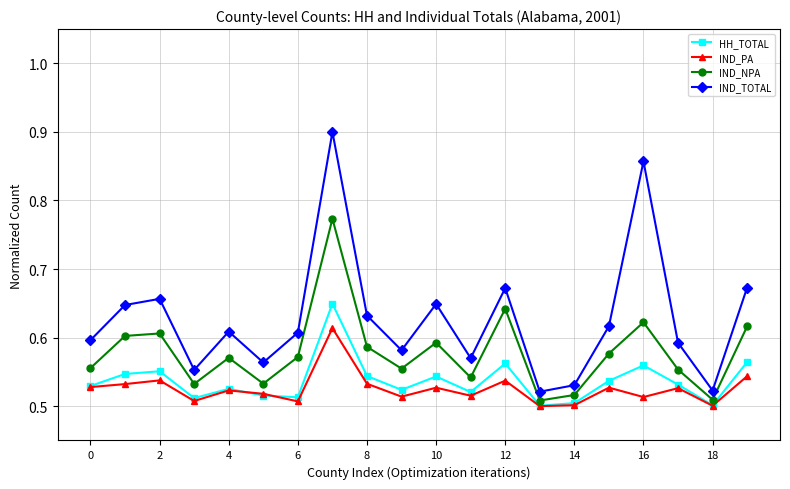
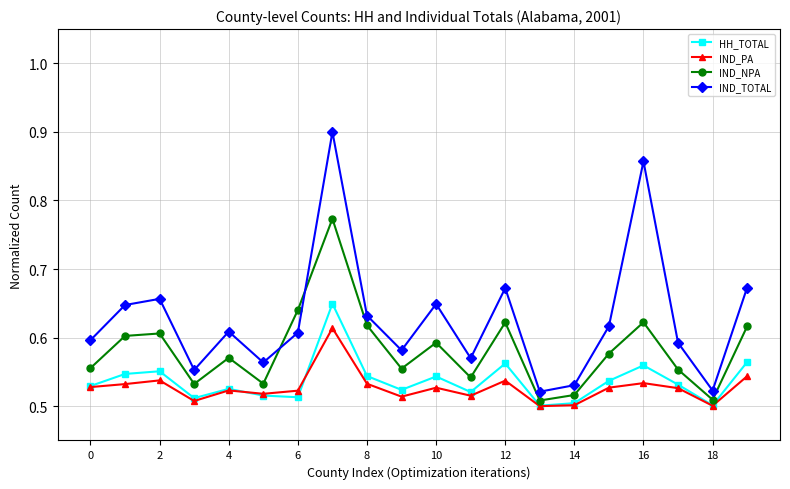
IND_PA, 6: 0.51 -> 0.52
IND_NPA, 6: 0.57 -> 0.64
IND_NPA, 8: 0.59 -> 0.62
IND_NPA, 12: 0.64 -> 0.62
IND_PA, 16: 0.51 -> 0.53
